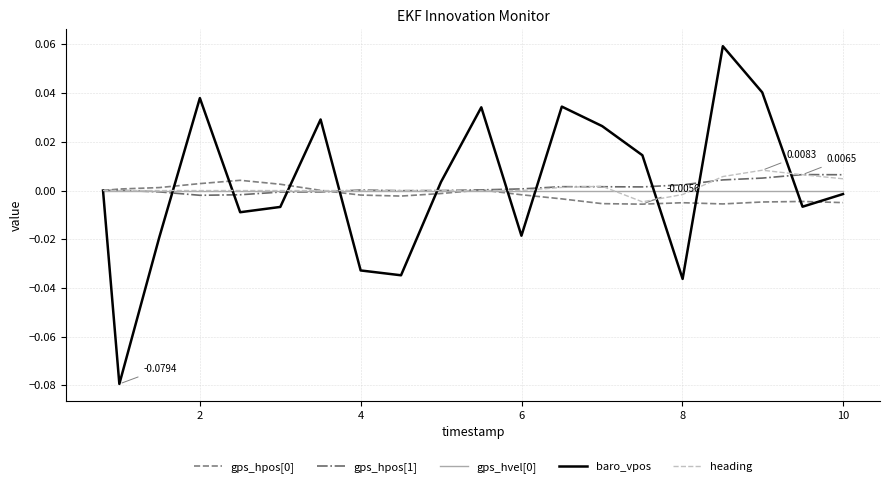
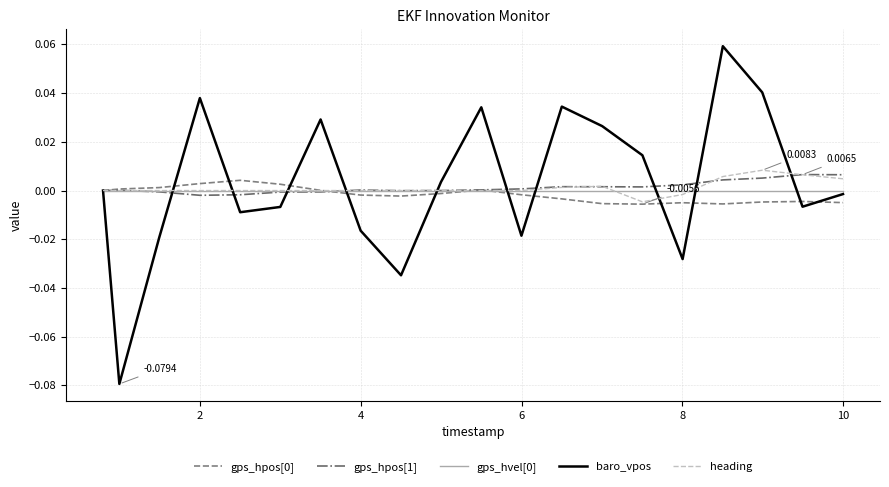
baro_vpos, 4: -0.033 -> -0.016
baro_vpos, 8: -0.036 -> -0.028
